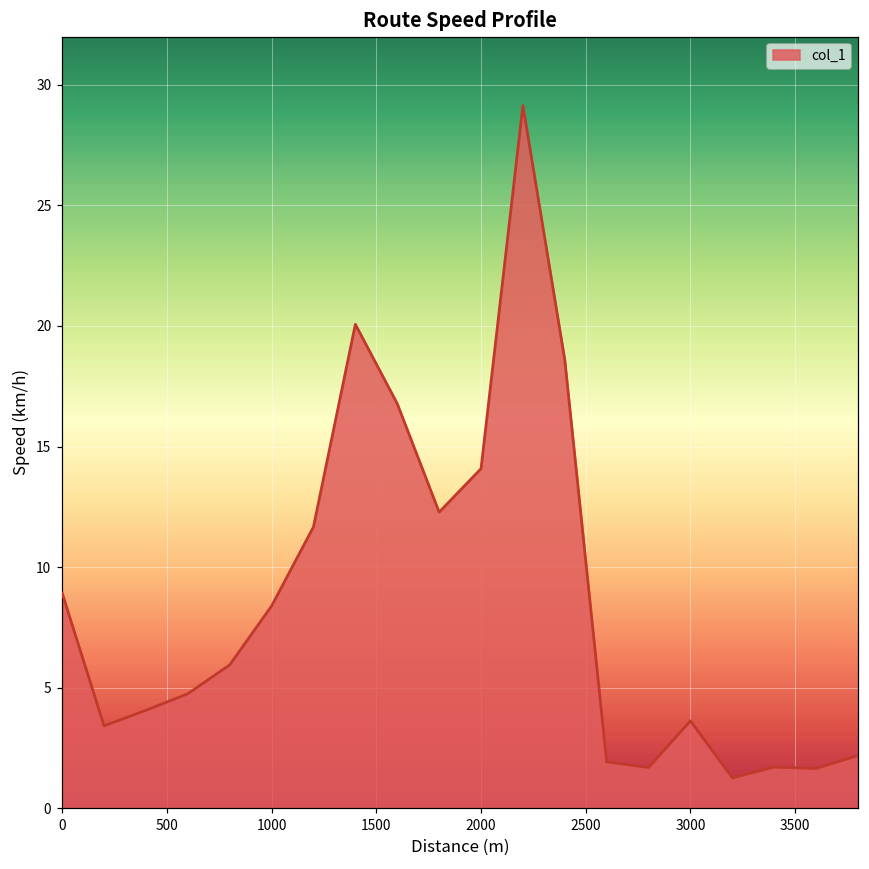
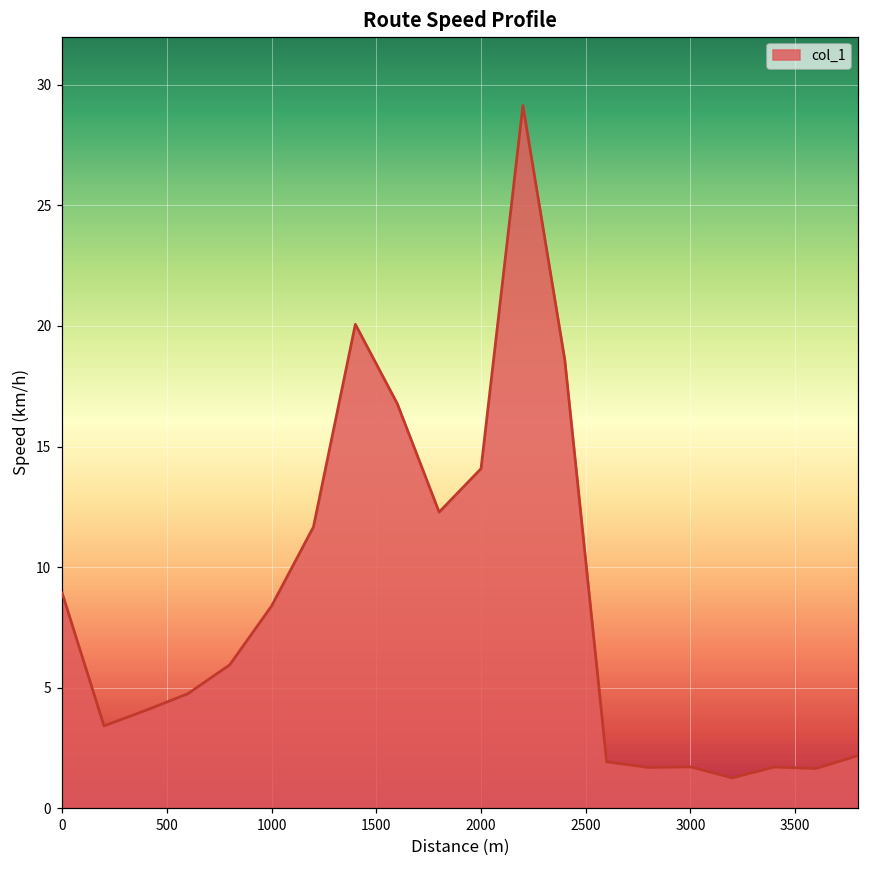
3000: 3.6 -> 1.7
